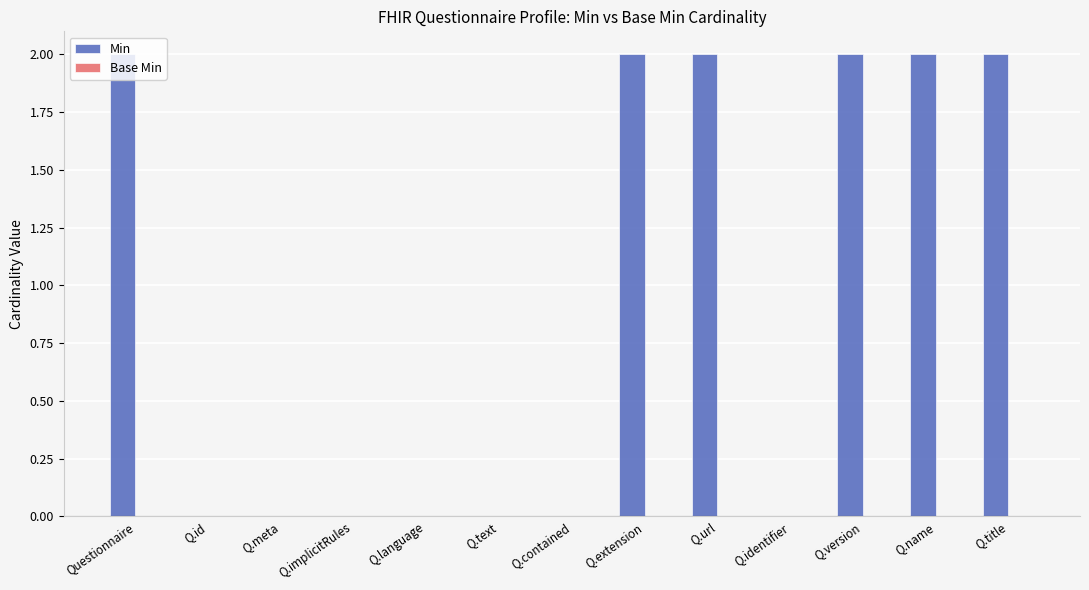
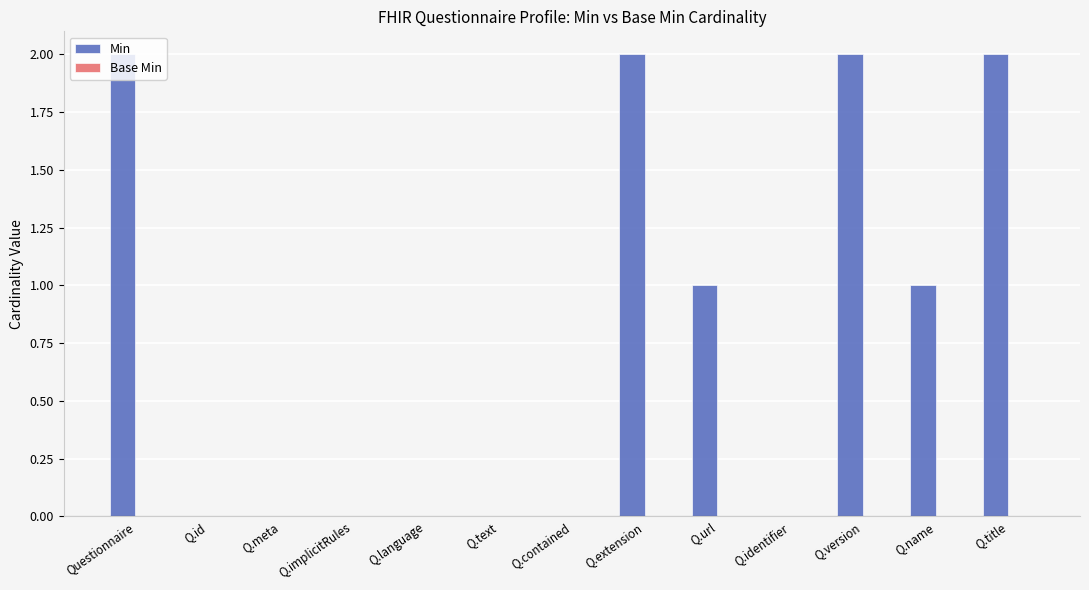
Min, Q.url: 2 -> 1
Min, Q.name: 2 -> 1
